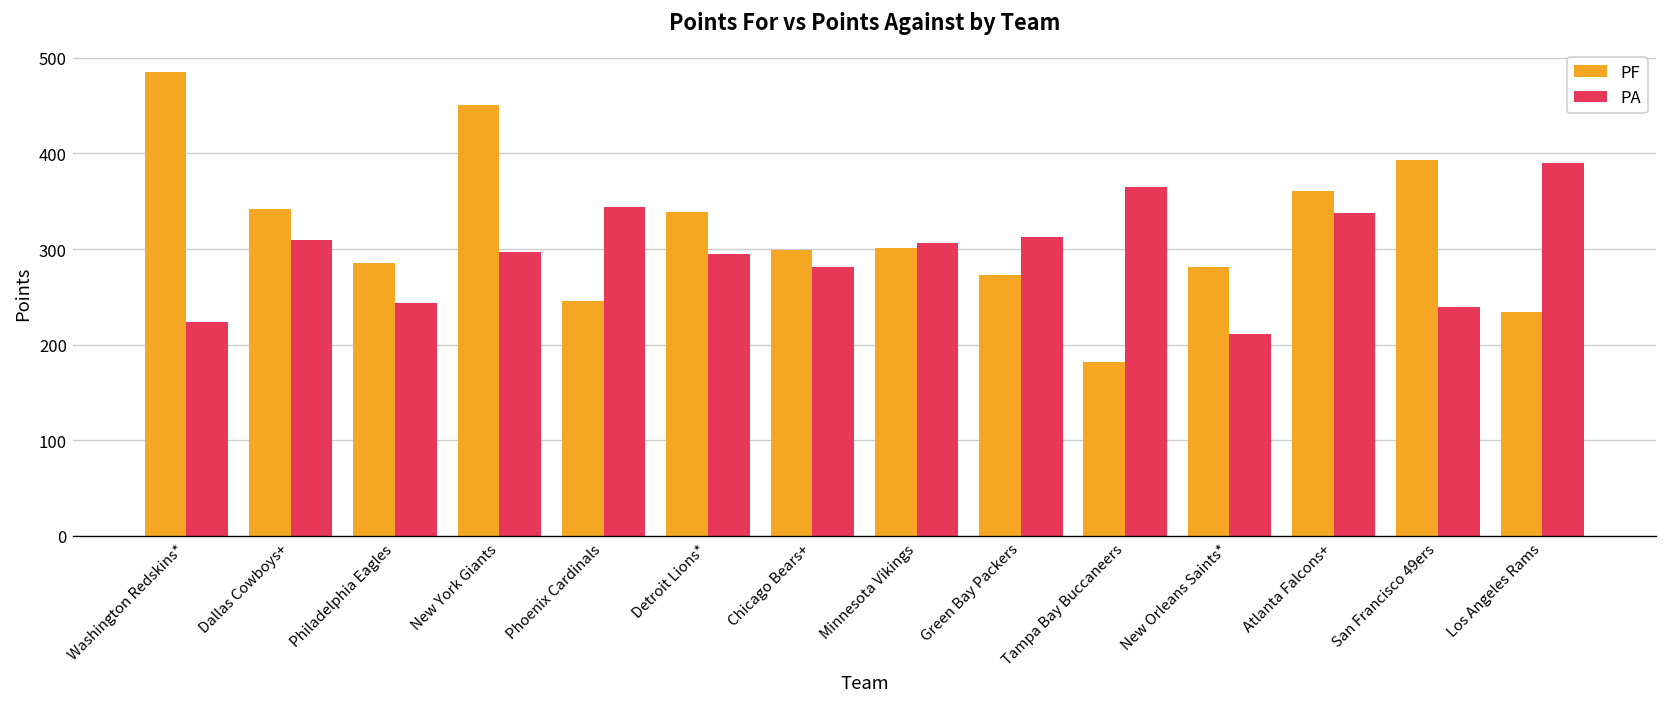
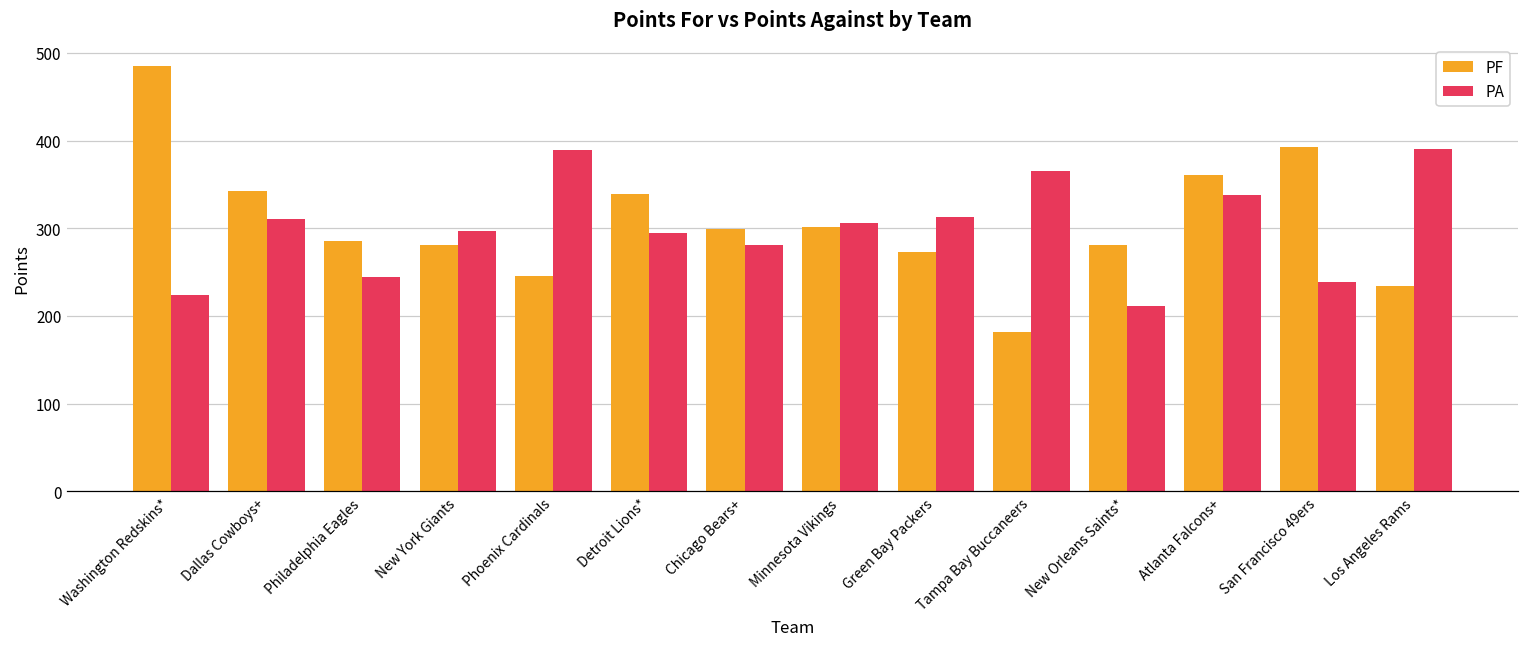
PF, New York Giants: 450 -> 280
PA, Phoenix Cardinals: 340 -> 390
